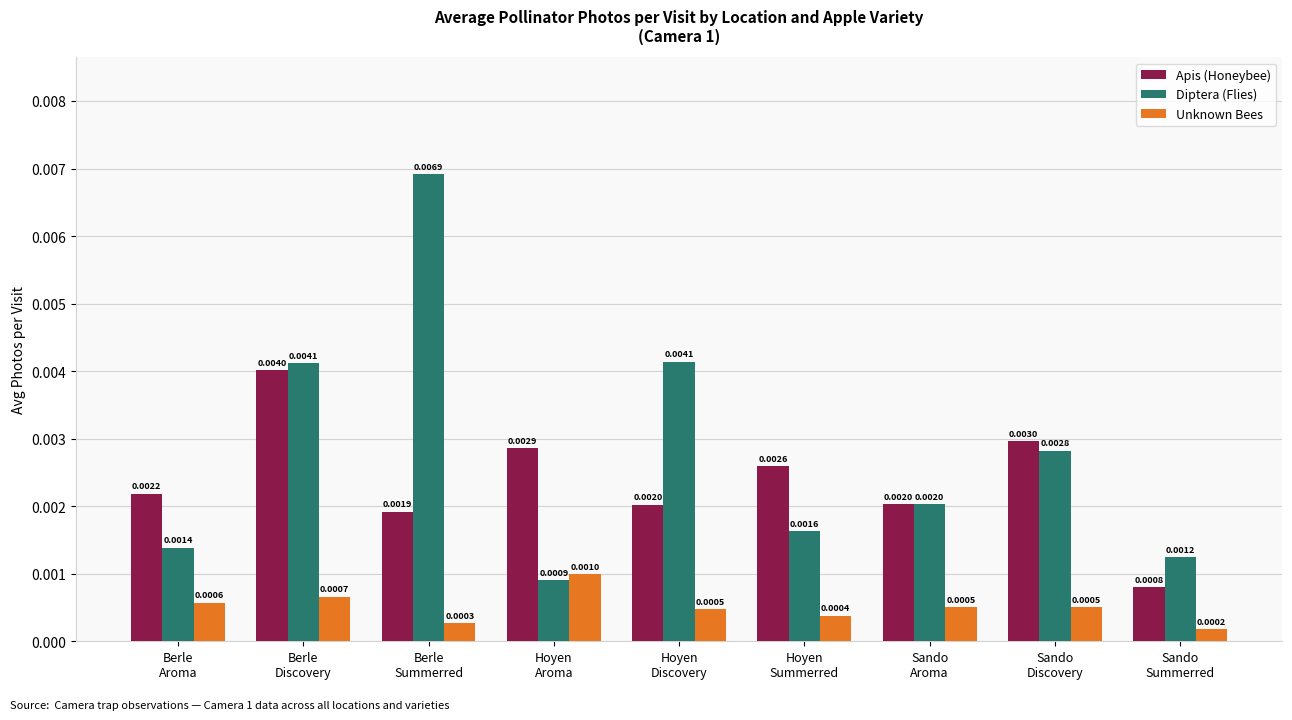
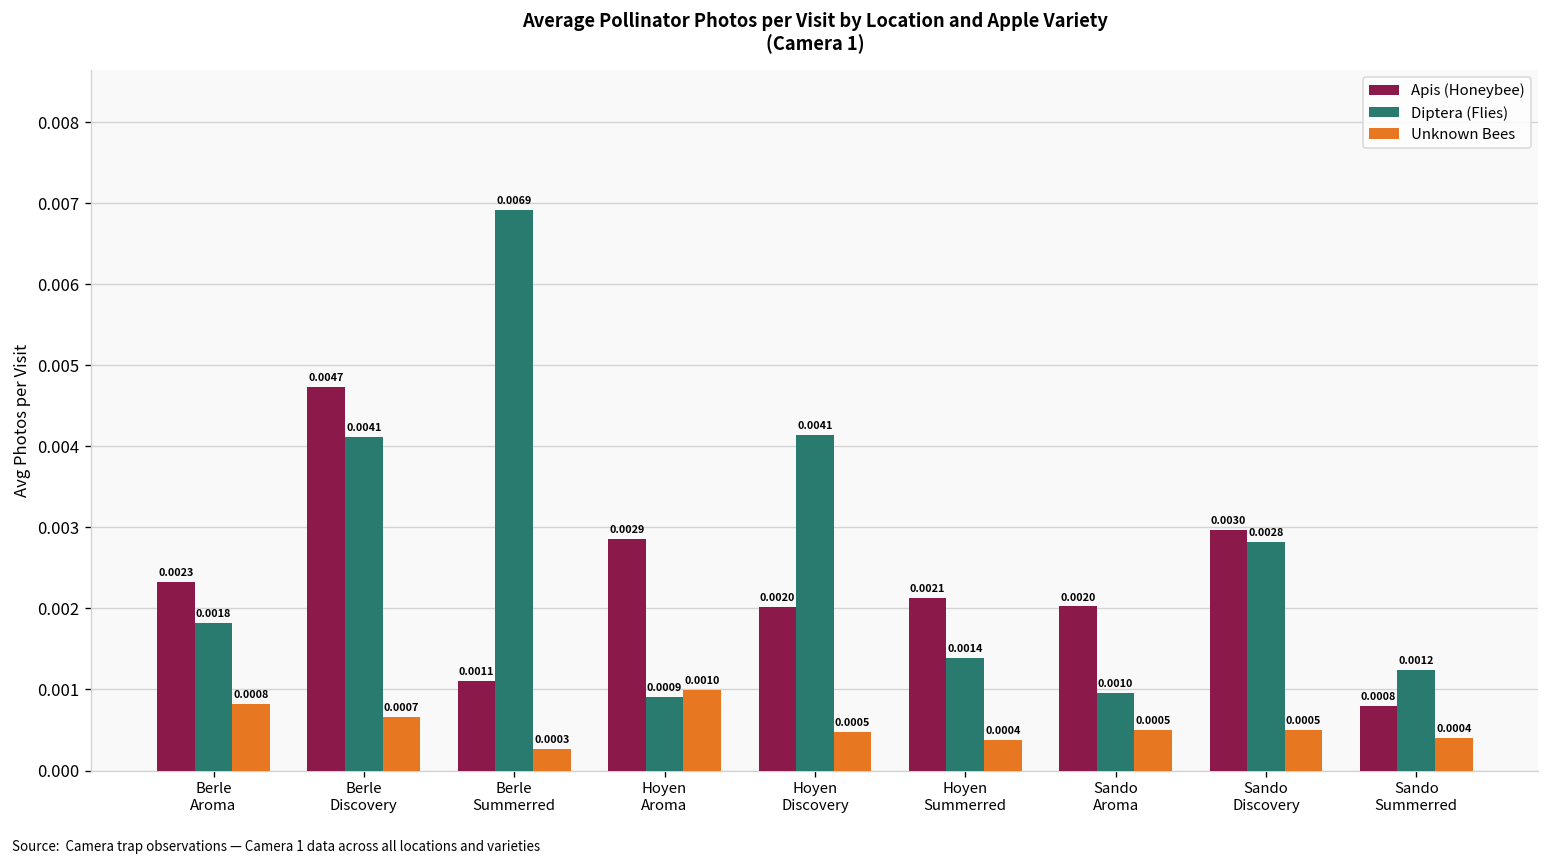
Apis (Honeybee), Berle Aroma: 0.0022 -> 0.0023
Diptera (Flies), Berle Aroma: 0.0014 -> 0.0018
Unknown Bees, Berle Aroma: 0.0006 -> 0.0008
Apis (Honeybee), Berle Discovery: 0.0040 -> 0.0047
Apis (Honeybee), Berle Summerred: 0.0019 -> 0.0011
Apis (Honeybee), Hoyen Summerred: 0.0026 -> 0.0021
Diptera (Flies), Hoyen Summerred: 0.0016 -> 0.0014
Diptera (Flies), Sando Aroma: 0.0020 -> 0.0010
Unknown Bees, Sando Summerred: 0.0002 -> 0.0004
